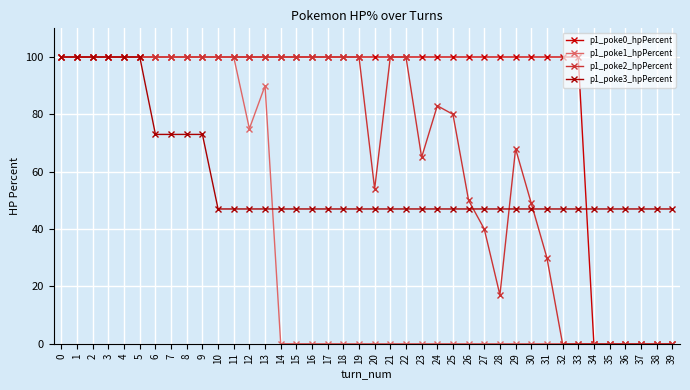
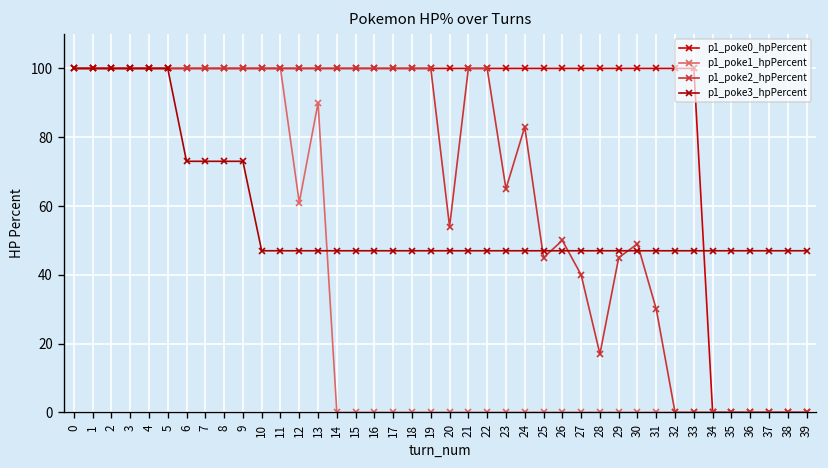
p1_poke1_hpPercent, 12: 75 -> 61
p1_poke2_hpPercent, 25: 80 -> 45
p1_poke2_hpPercent, 29: 68 -> 45
